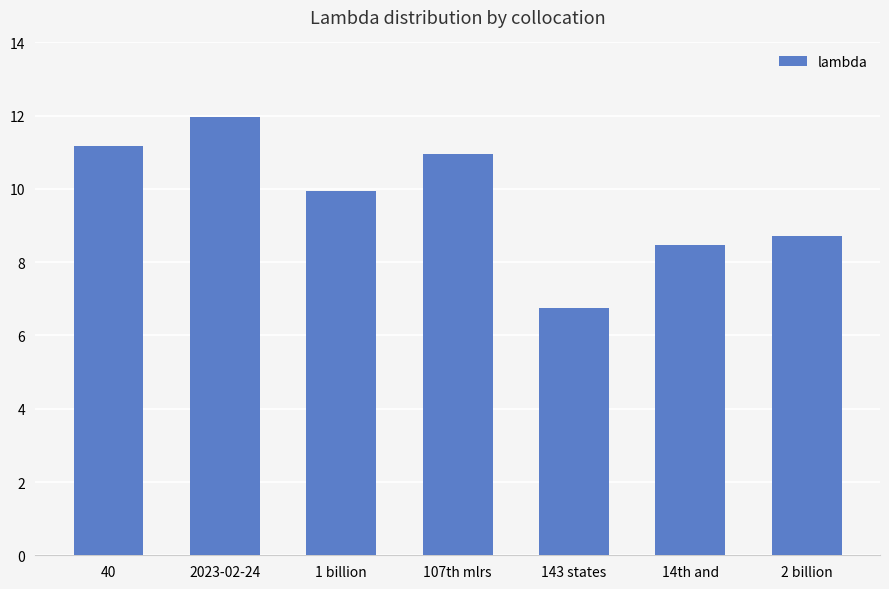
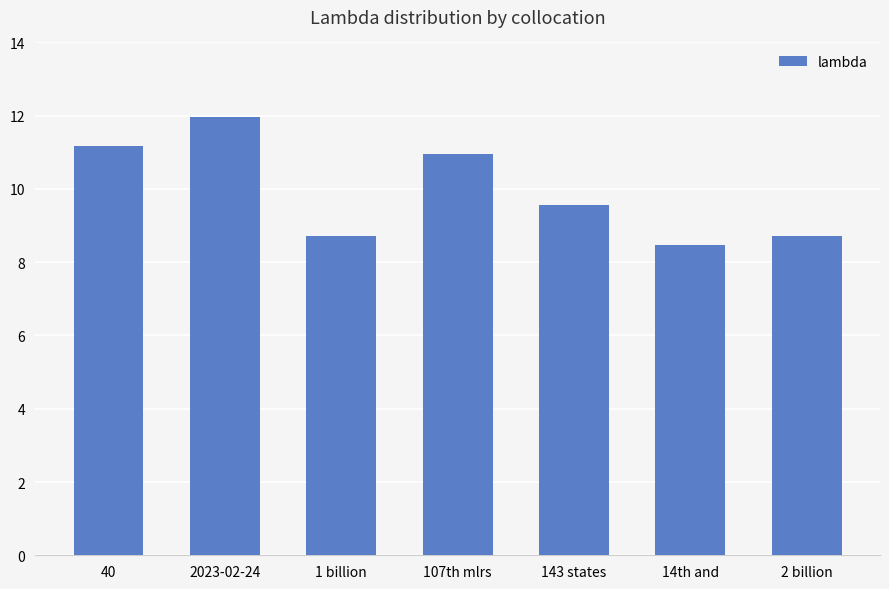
1 billion: 9.9 -> 8.7
143 states: 6.7 -> 9.6
